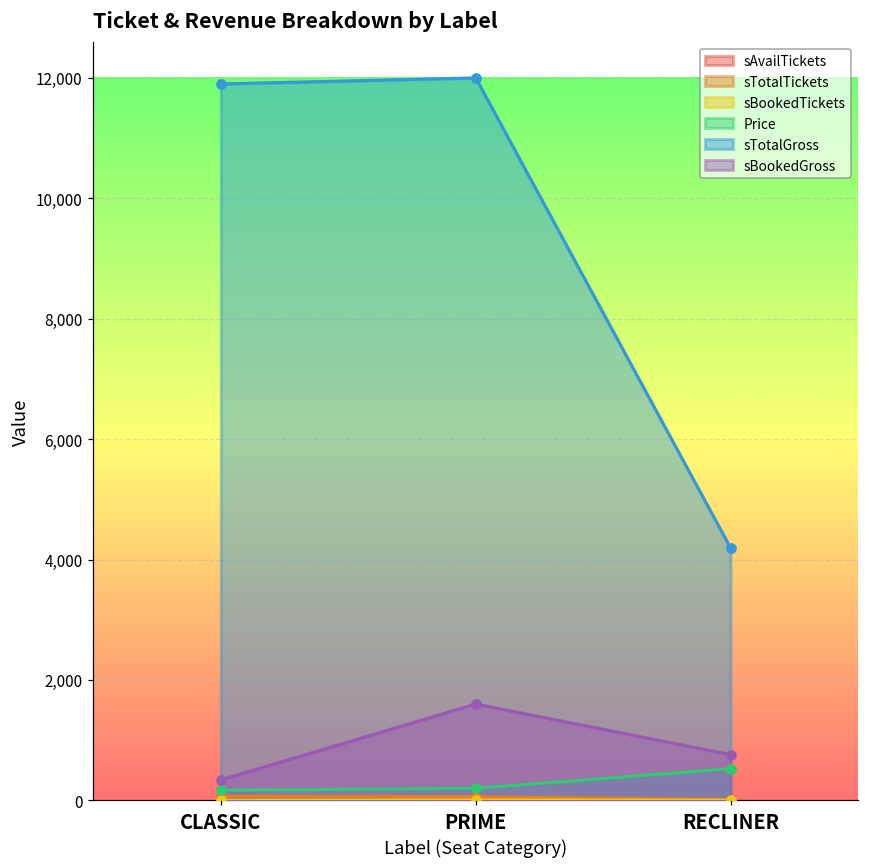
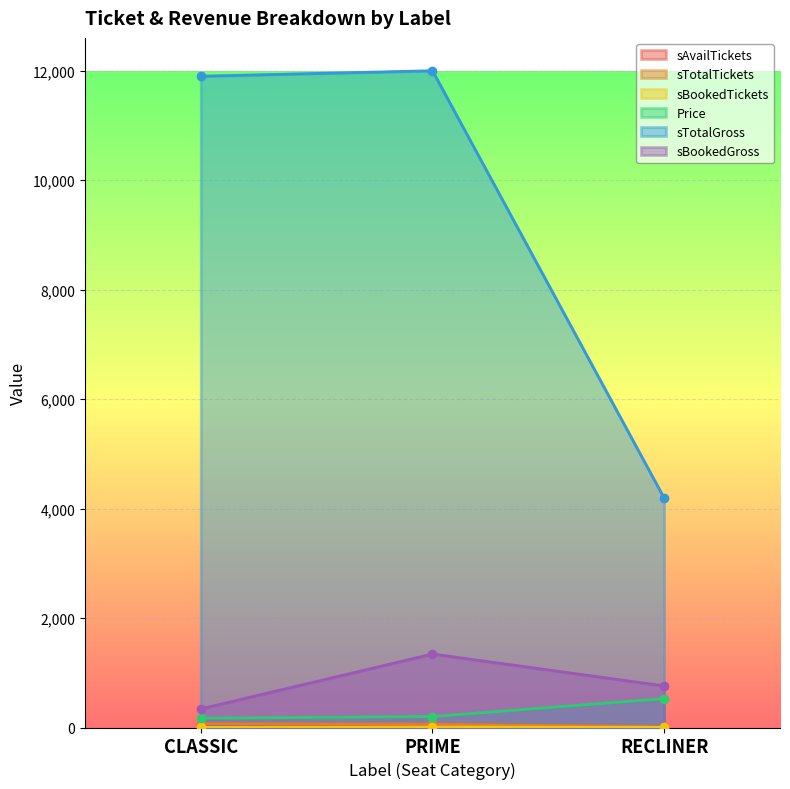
sBookedGross, PRIME: 1,600 -> 1,300
